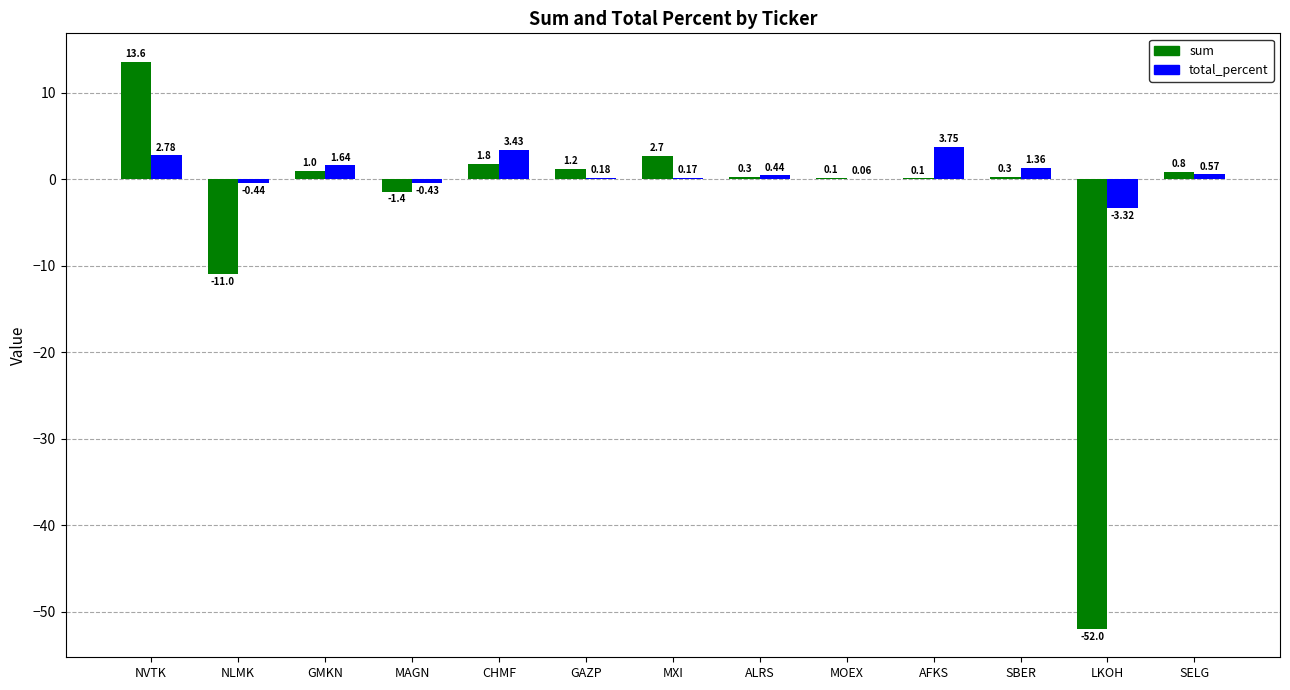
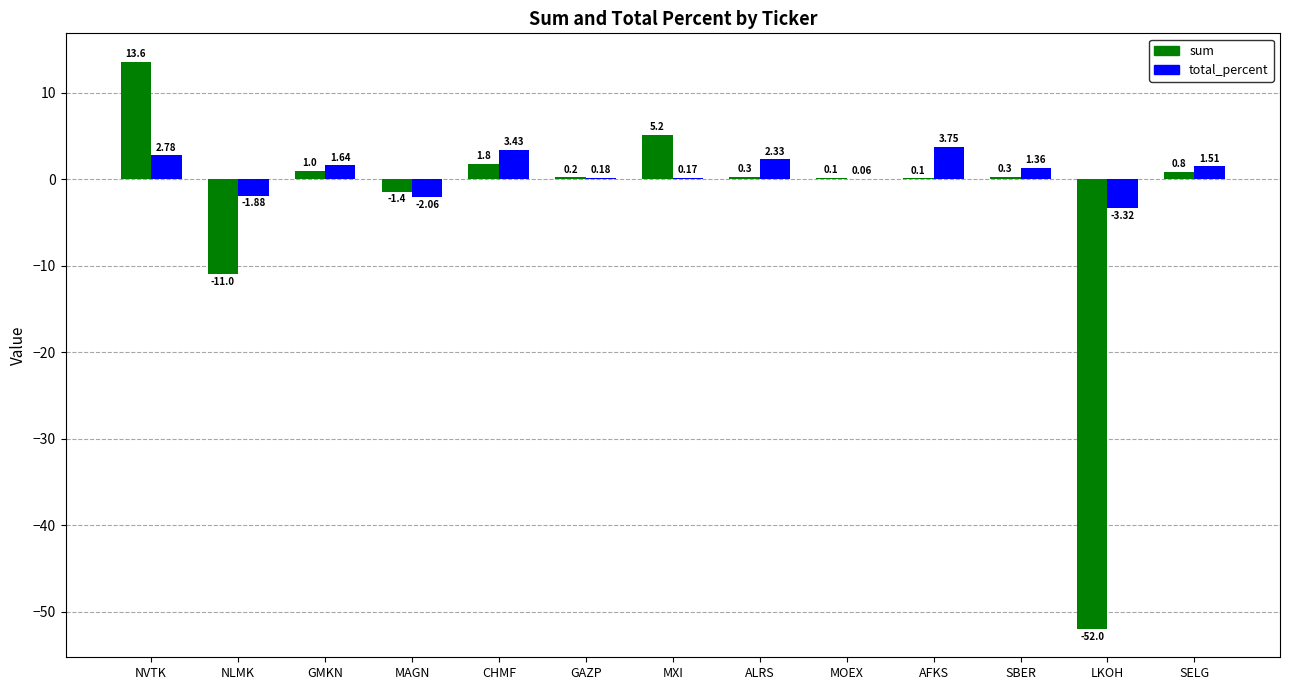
total_percent, NLMK: -0.44 -> -1.88
total_percent, MAGN: -0.43 -> -2.06
sum, GAZP: 1.2 -> 0.2
sum, MXI: 2.7 -> 5.2
total_percent, ALRS: 0.44 -> 2.33
total_percent, SELG: 0.57 -> 1.51
